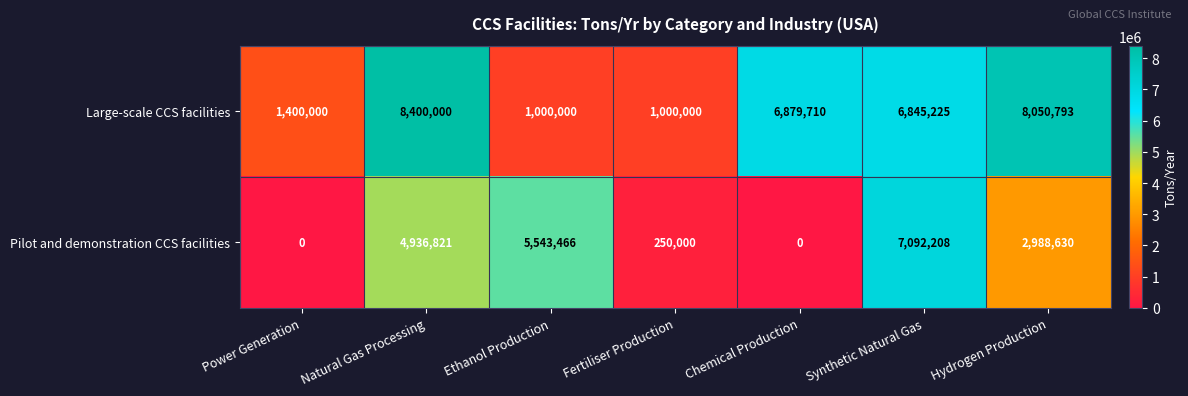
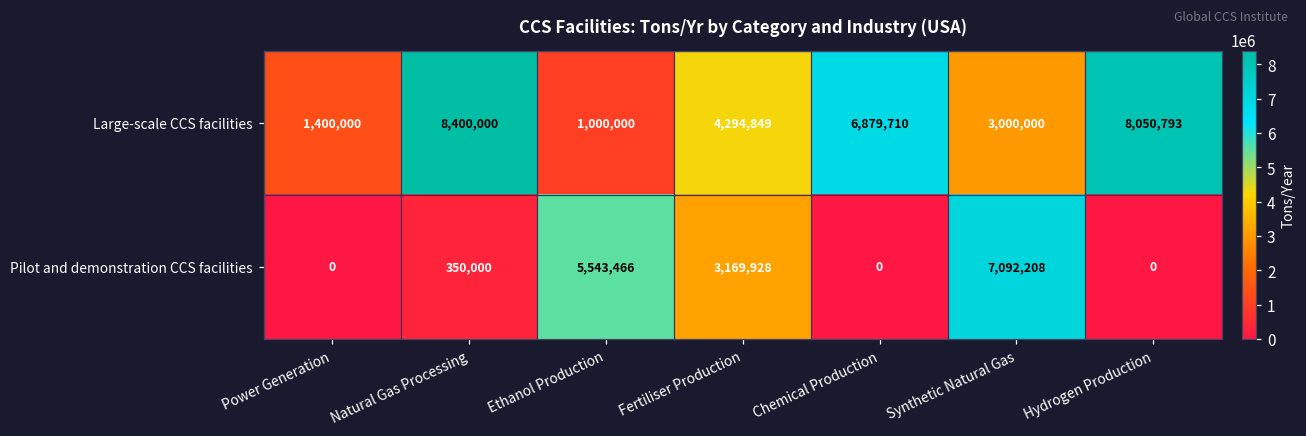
Large-scale CCS facilities, Fertiliser Production: 1,000,000 -> 4,294,849
Large-scale CCS facilities, Synthetic Natural Gas: 6,845,225 -> 3,000,000
Pilot and demonstration CCS facilities, Natural Gas Processing: 4,936,821 -> 350,000
Pilot and demonstration CCS facilities, Fertiliser Production: 250,000 -> 3,169,928
Pilot and demonstration CCS facilities, Hydrogen Production: 2,988,630 -> 0
